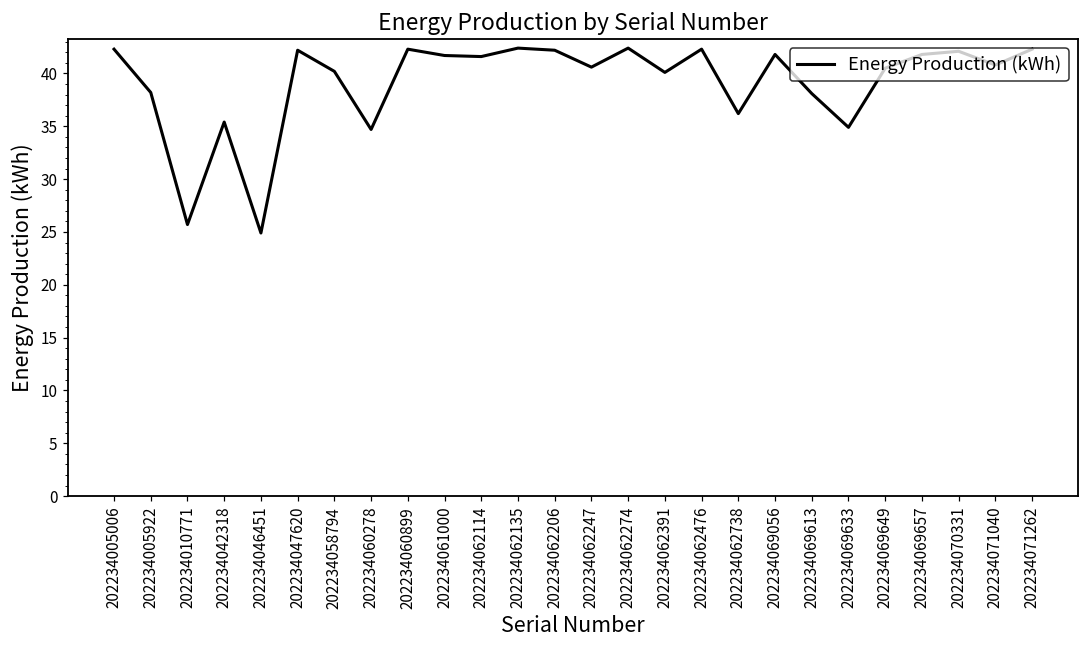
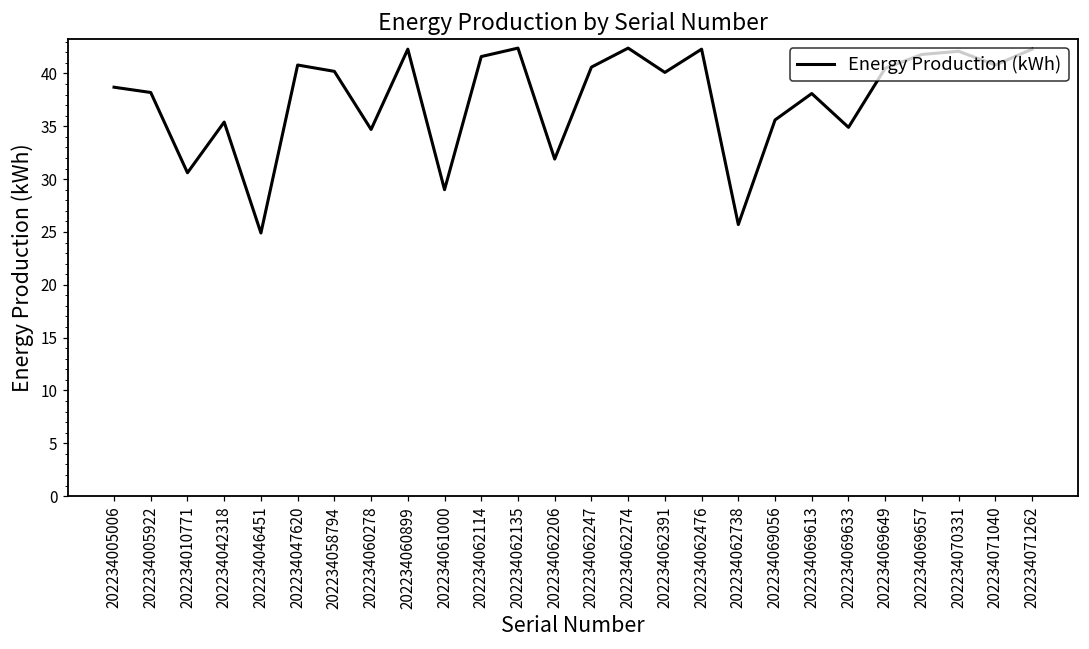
202234005006: 42 -> 39
202234010771: 26 -> 31
202234047620: 42 -> 41
202234061000: 42 -> 29
202234062206: 42 -> 32
202234062738: 36 -> 26
202234069056: 42 -> 36
